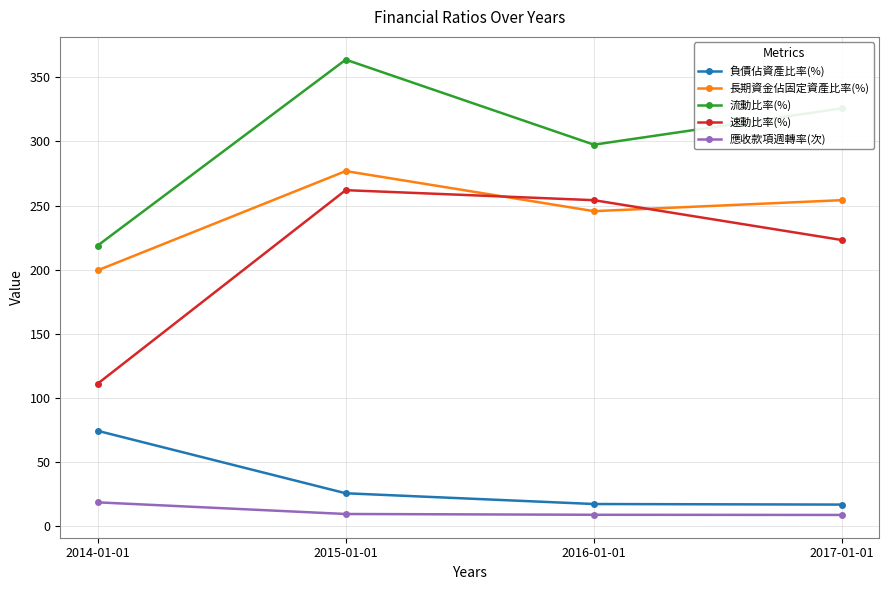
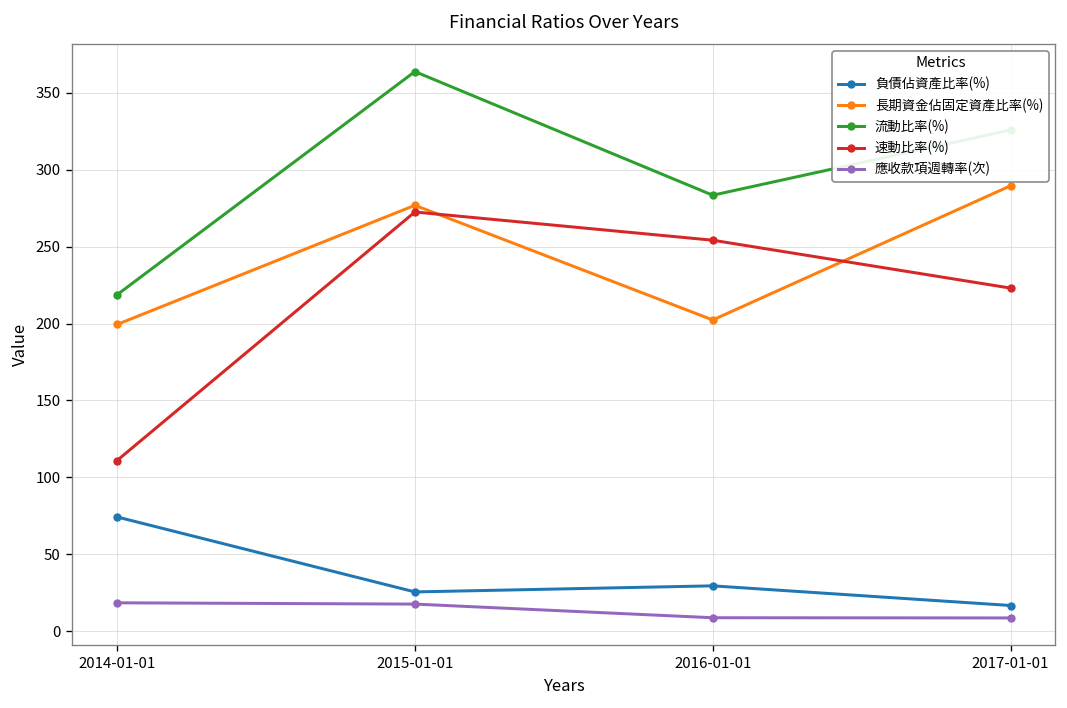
速動比率(%), 2015-01-01: 262 -> 273
應收款項週轉率(次), 2015-01-01: 9 -> 18
負債佔資產比率(%), 2016-01-01: 17 -> 30
長期資金佔固定資產比率(%), 2016-01-01: 246 -> 202
流動比率(%), 2016-01-01: 297 -> 283
長期資金佔固定資產比率(%), 2017-01-01: 254 -> 290
